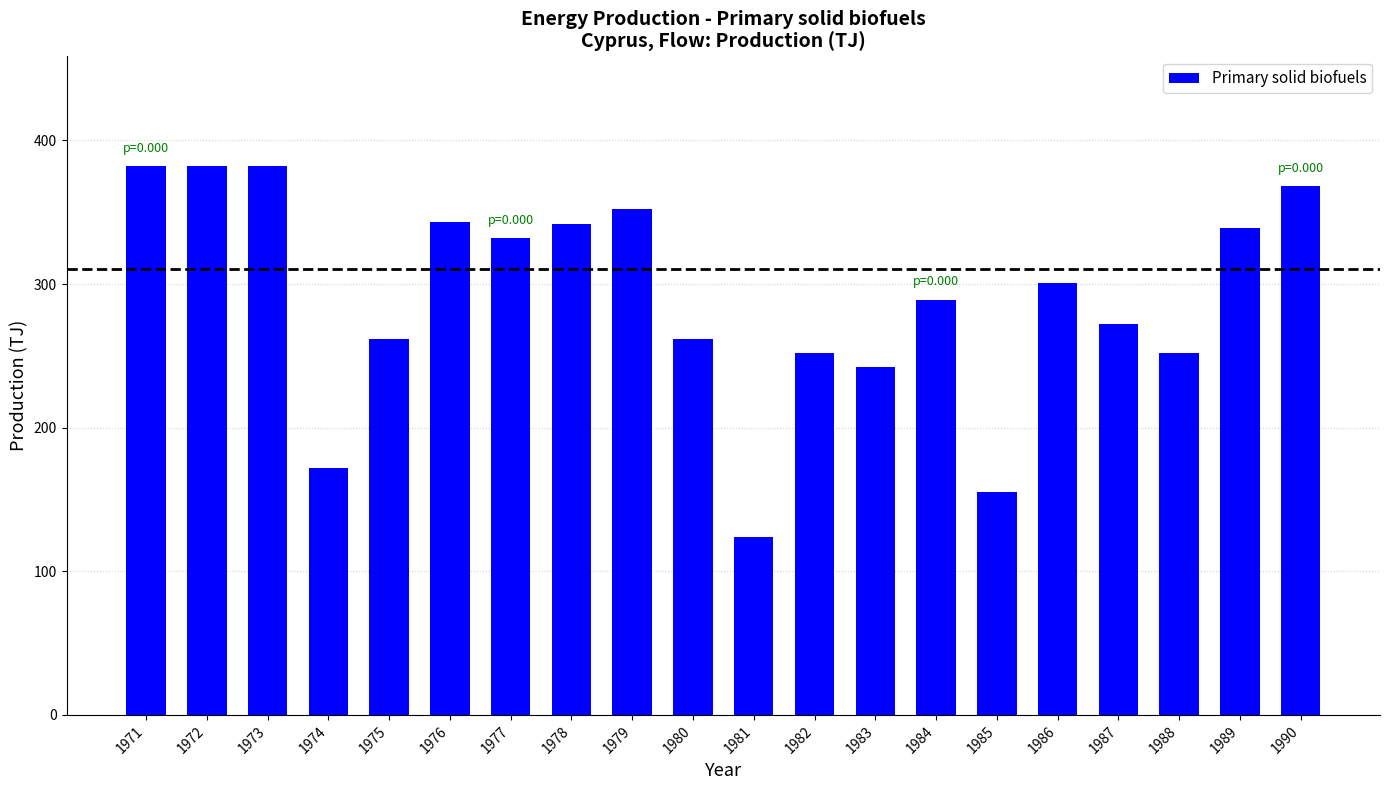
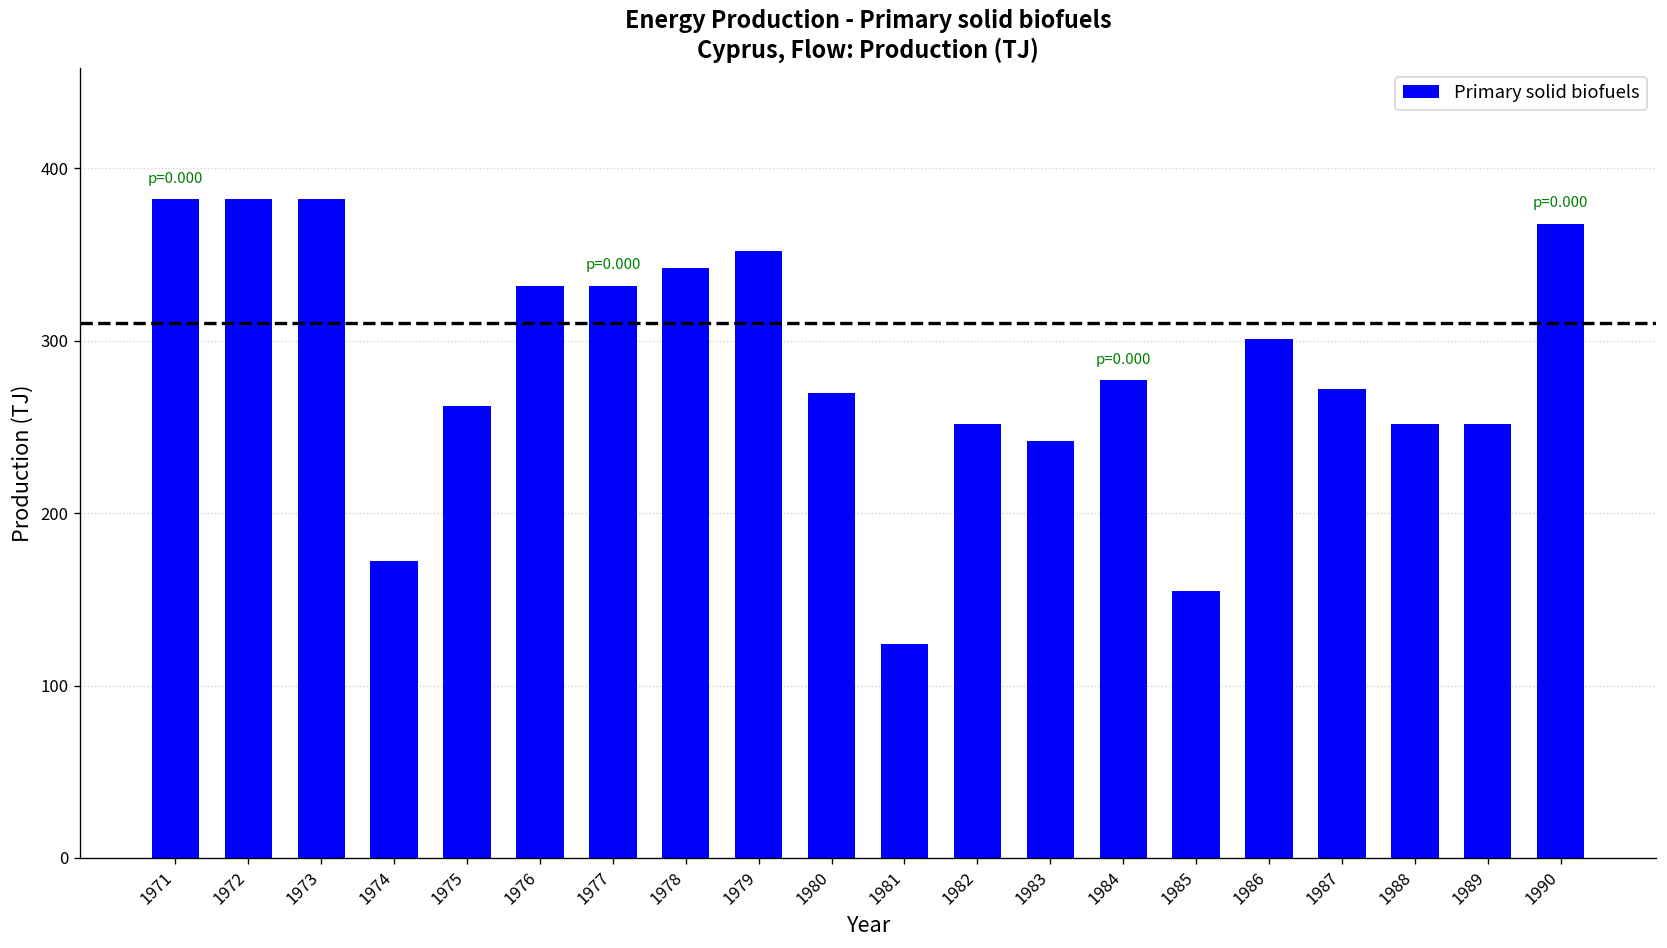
1976: 343 -> 332
1980: 262 -> 270
1984: 289 -> 277
1989: 339 -> 252
